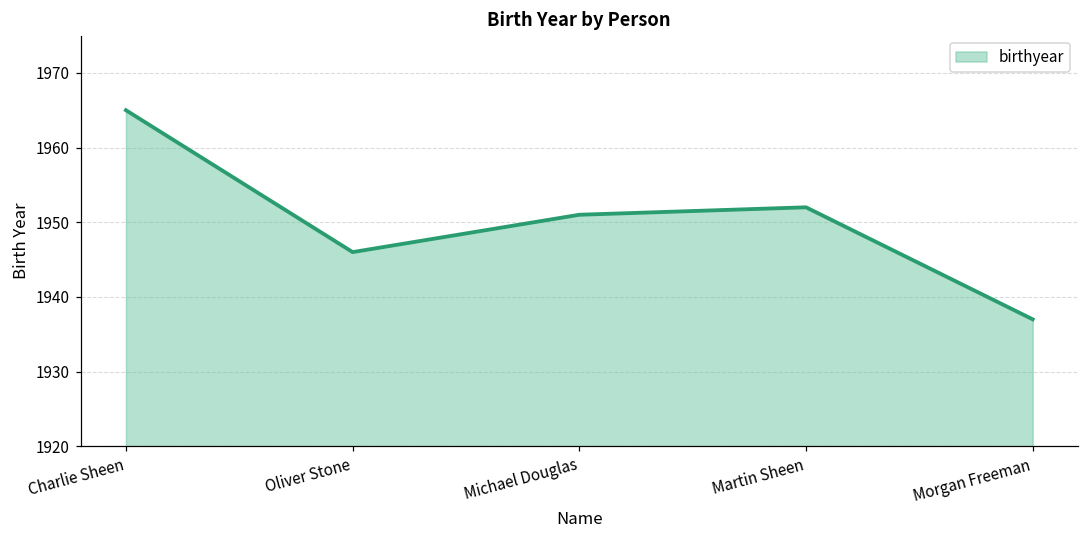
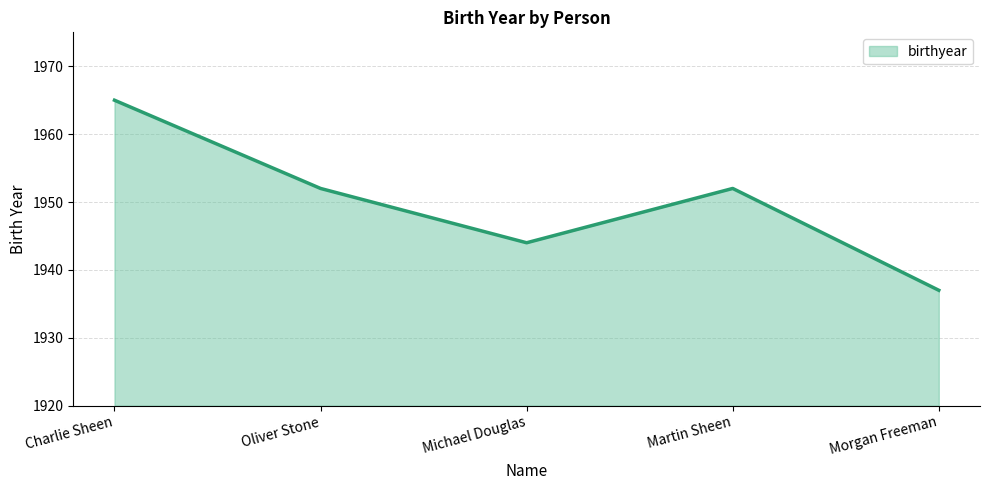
Oliver Stone: 1946 -> 1952
Michael Douglas: 1951 -> 1944
